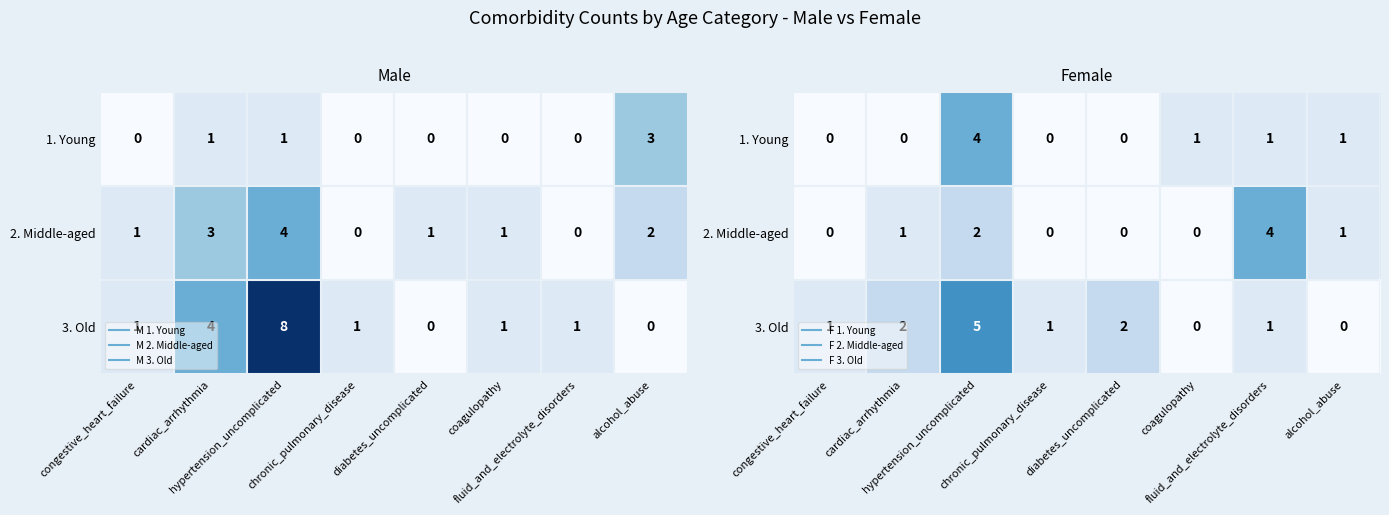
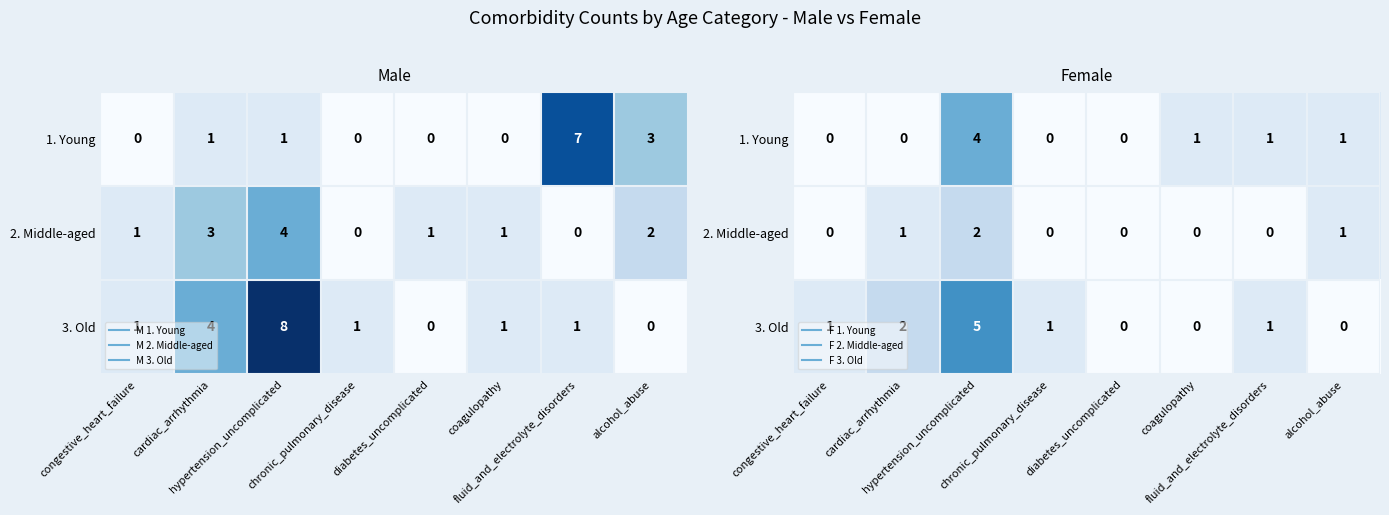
Male, 1. Young, fluid_and_electrolyte_disorders: 0 -> 7
Female, 2. Middle-aged, fluid_and_electrolyte_disorders: 4 -> 0
Female, 3. Old, diabetes_uncomplicated: 2 -> 0
